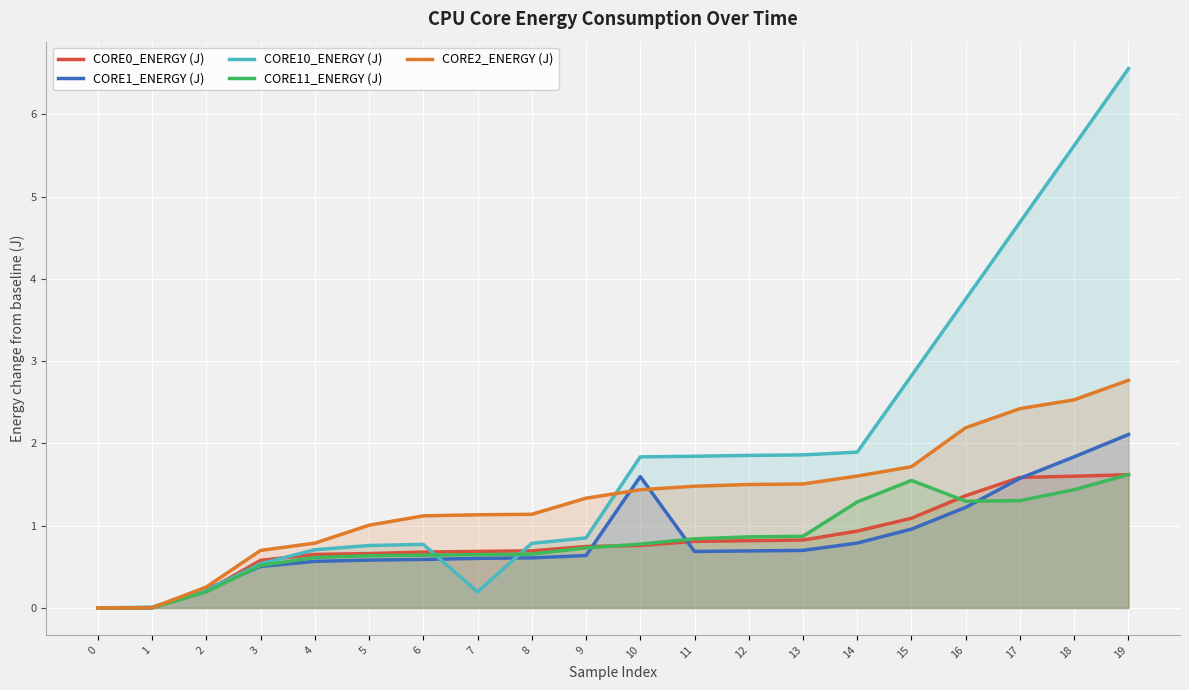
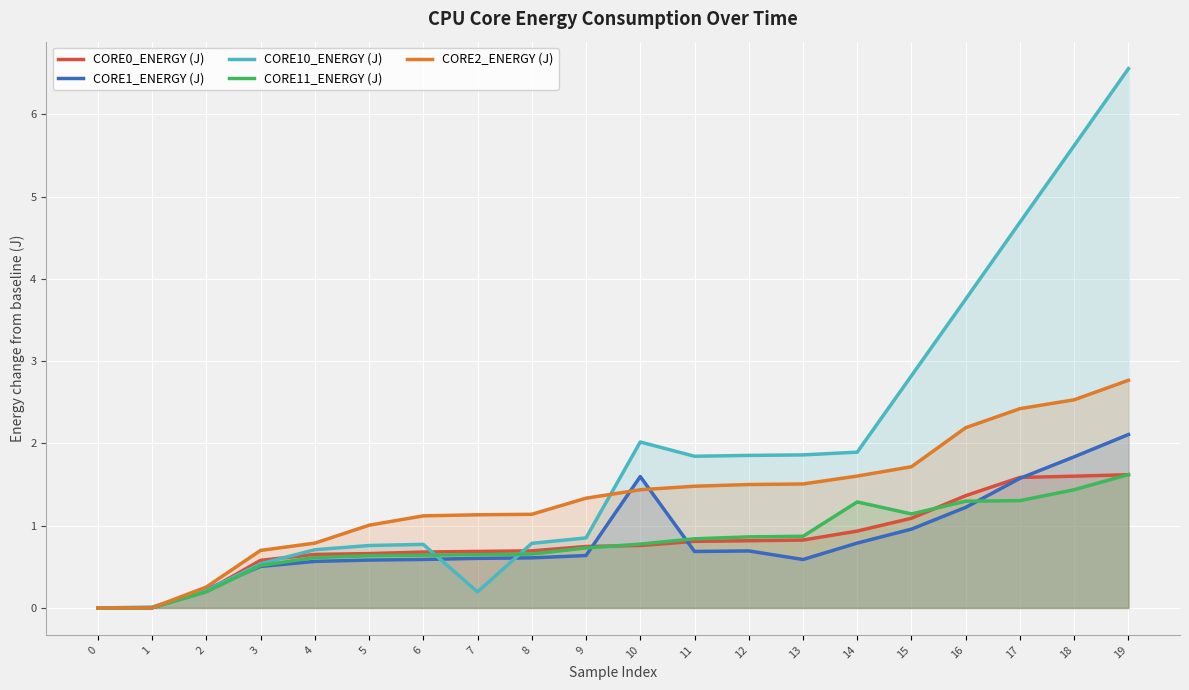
CORE10_ENERGY (J), 10: 1.8 -> 2.0
CORE1_ENERGY (J), 13: 0.7 -> 0.6
CORE11_ENERGY (J), 15: 1.5 -> 1.1
